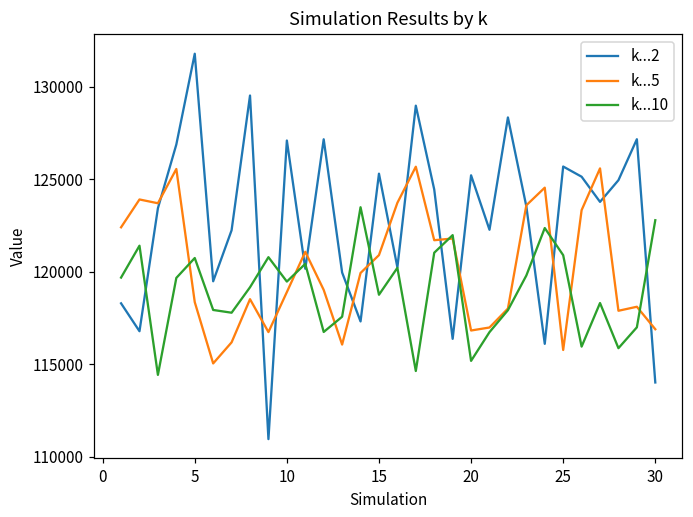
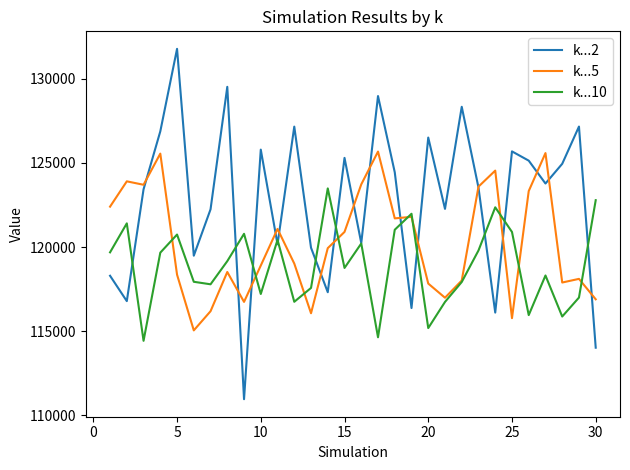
k...2, 10: 127100 -> 125800
k...10, 10: 119500 -> 117200
k...2, 20: 125200 -> 126500
k...5, 20: 116800 -> 117800
